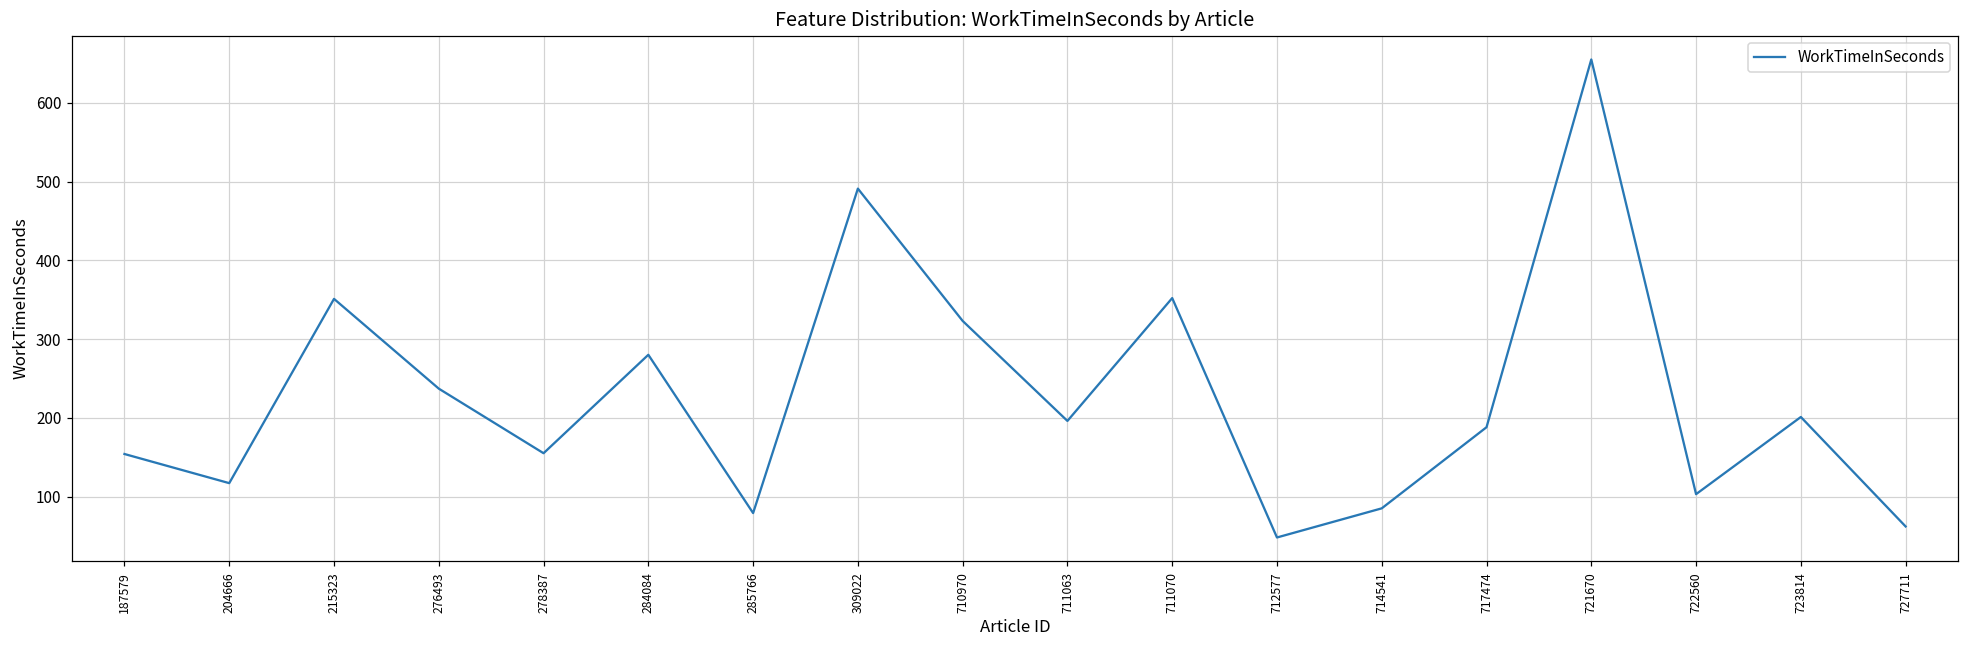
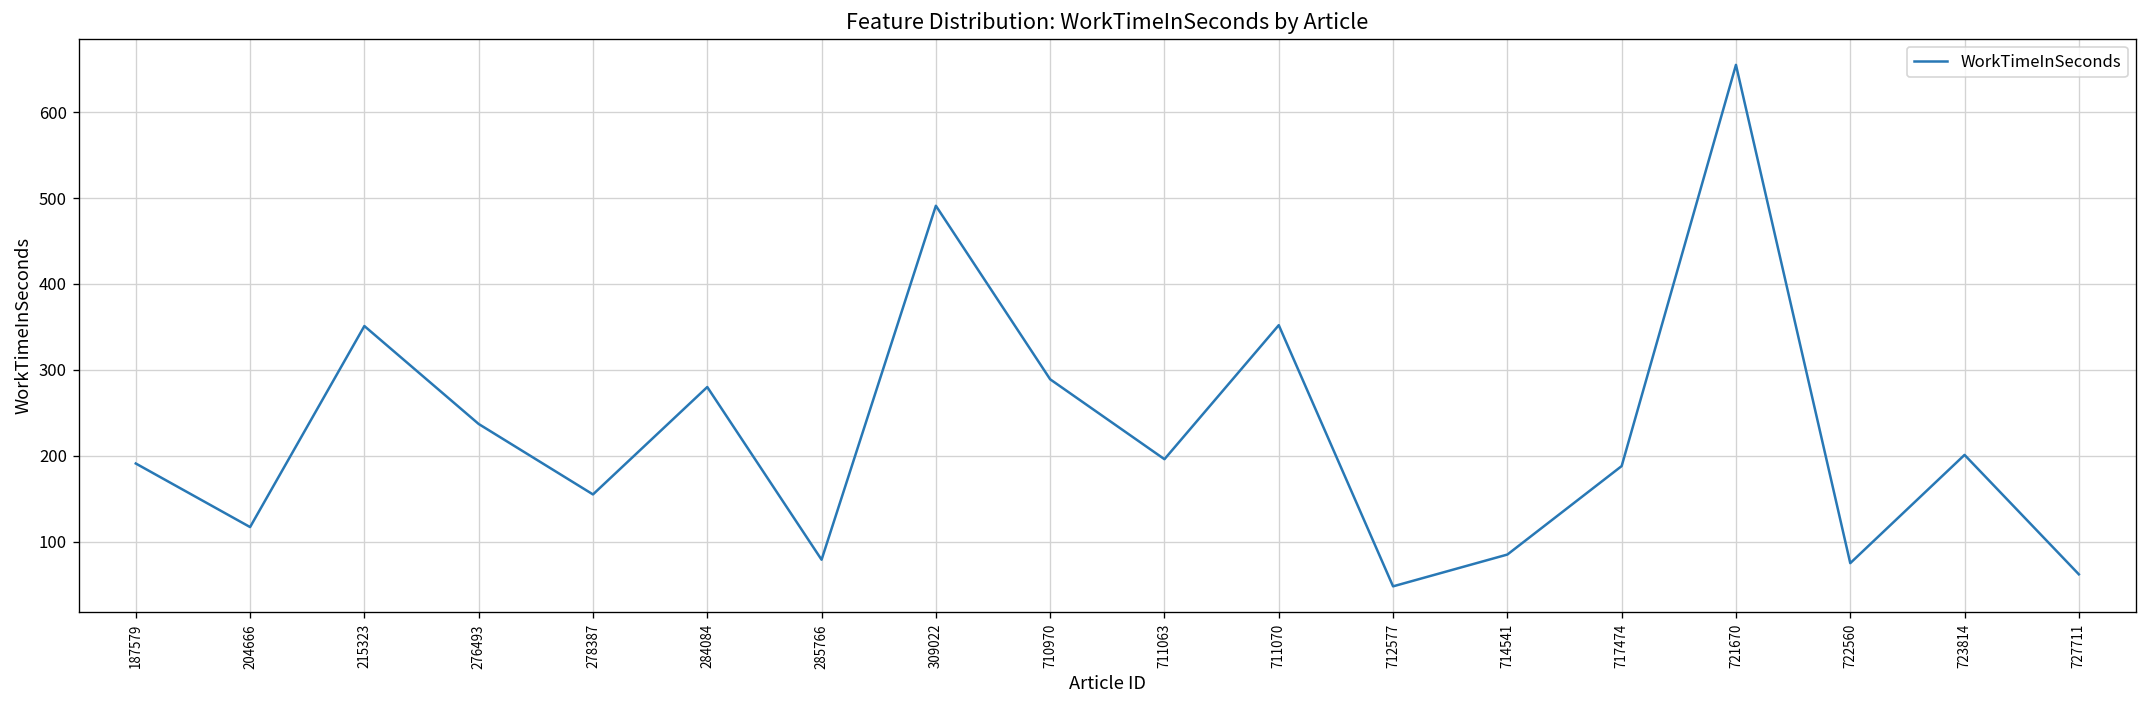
187579: 150 -> 190
710970: 320 -> 290
722560: 100 -> 80
